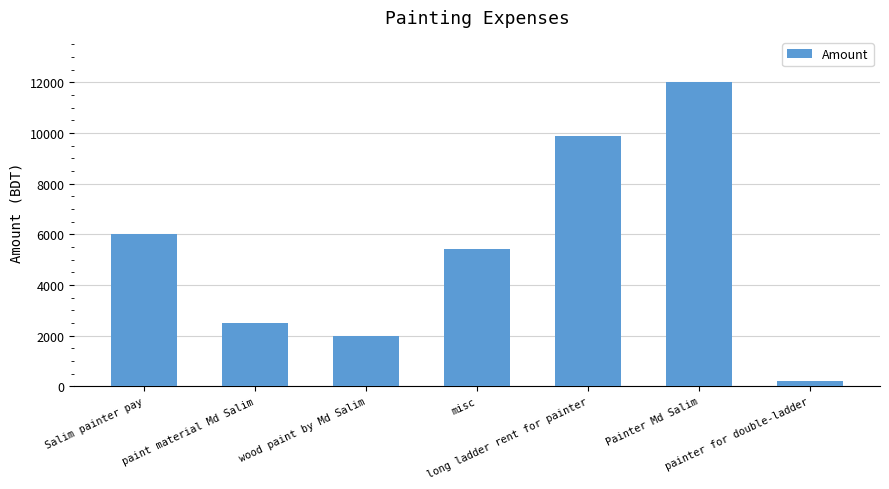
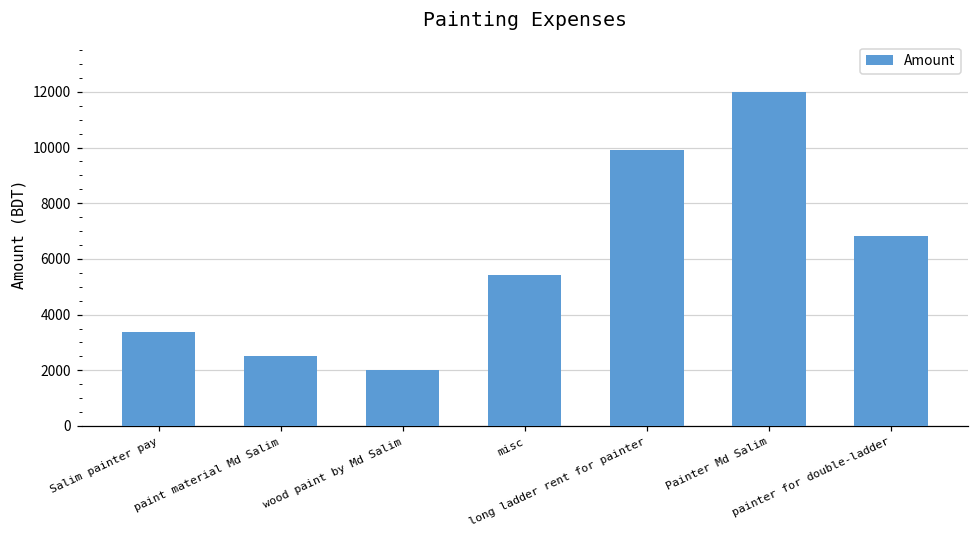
Salim painter pay: 6000 -> 3400
painter for double-ladder: 200 -> 6800
